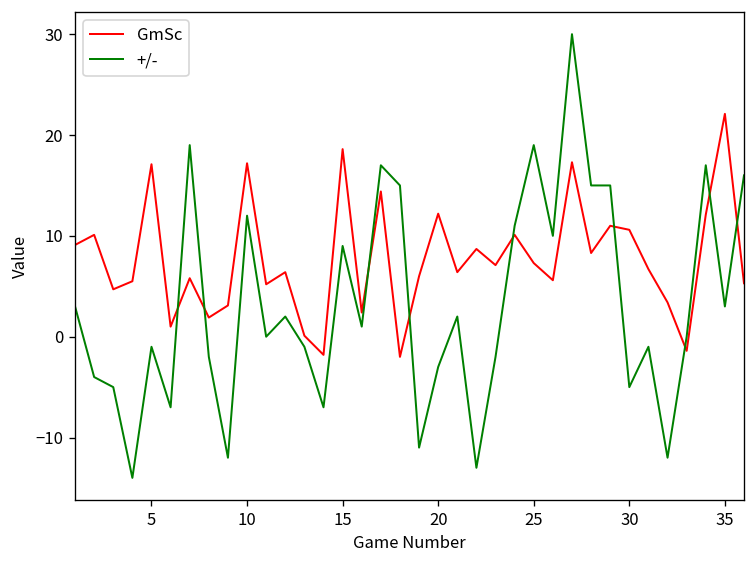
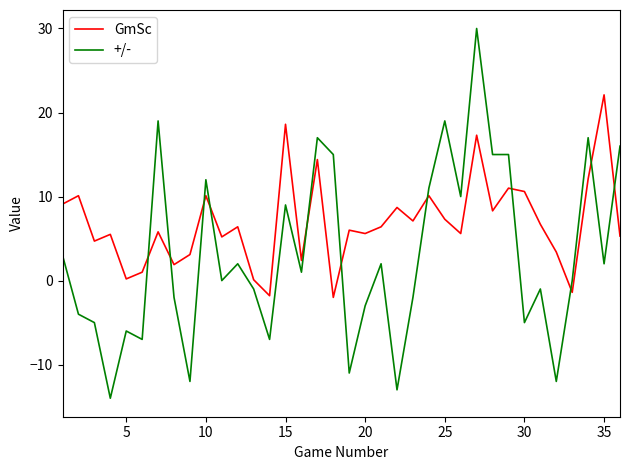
GmSc, 5: 17 -> 0
+/-, 5: -1 -> -6
GmSc, 10: 17 -> 10
GmSc, 20: 12 -> 6
+/-, 35: 3 -> 2
